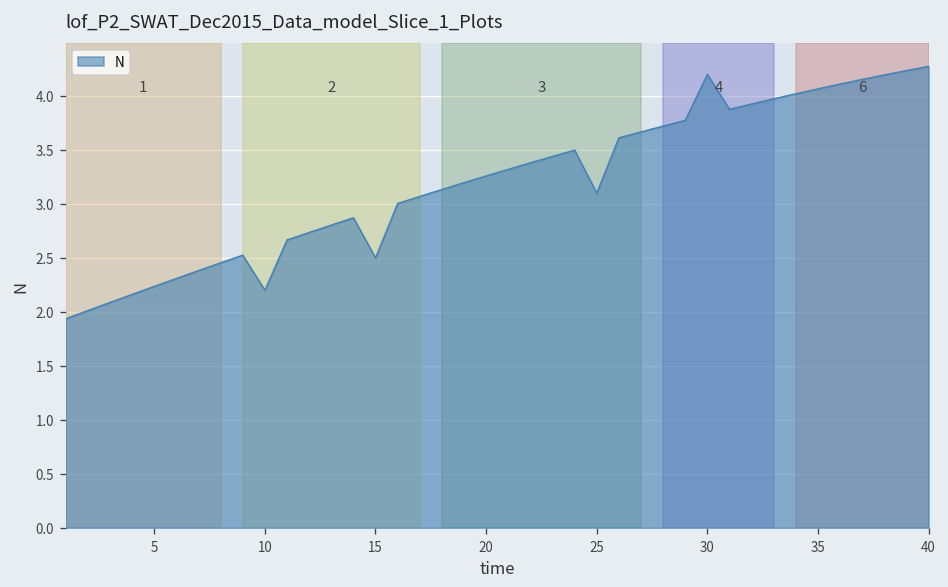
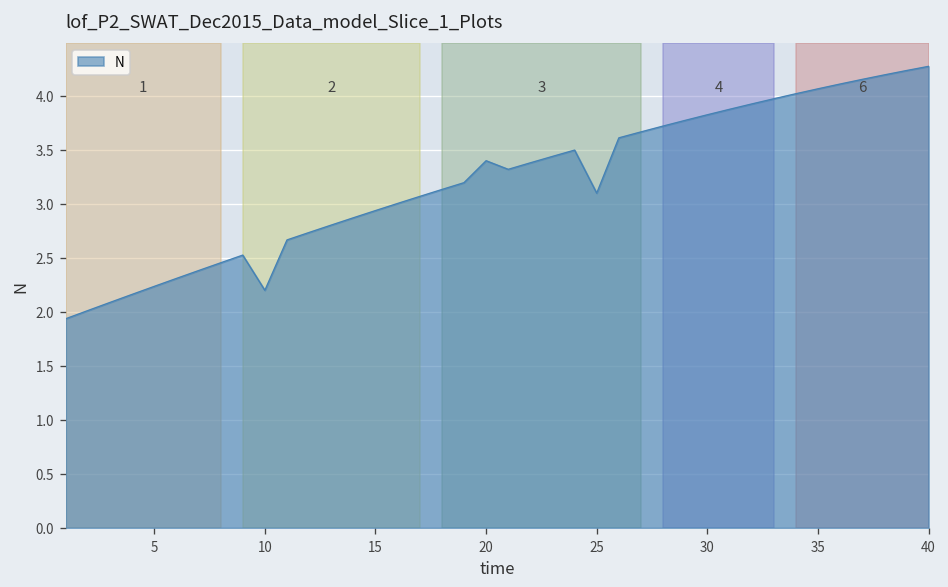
15: 2.5 -> 2.9
20: 3.3 -> 3.4
30: 4.2 -> 3.8
